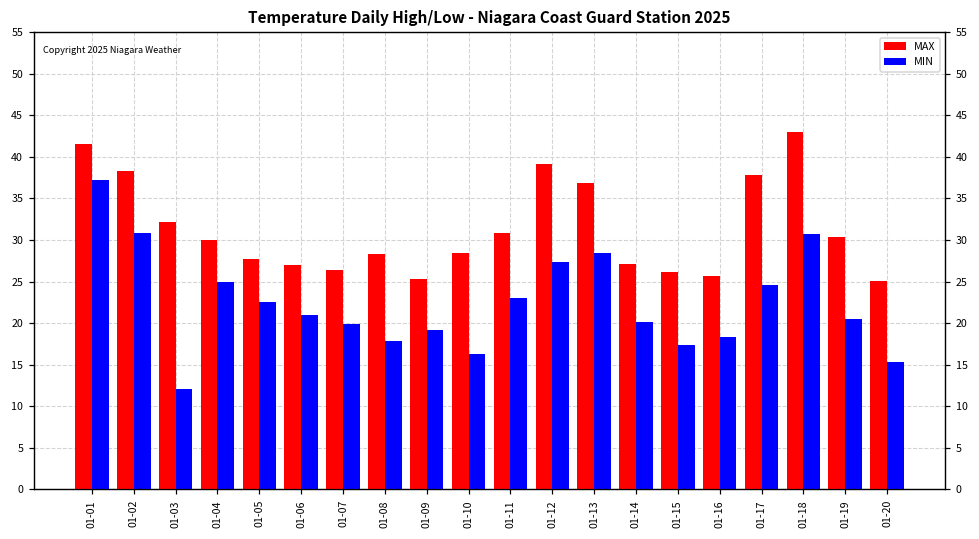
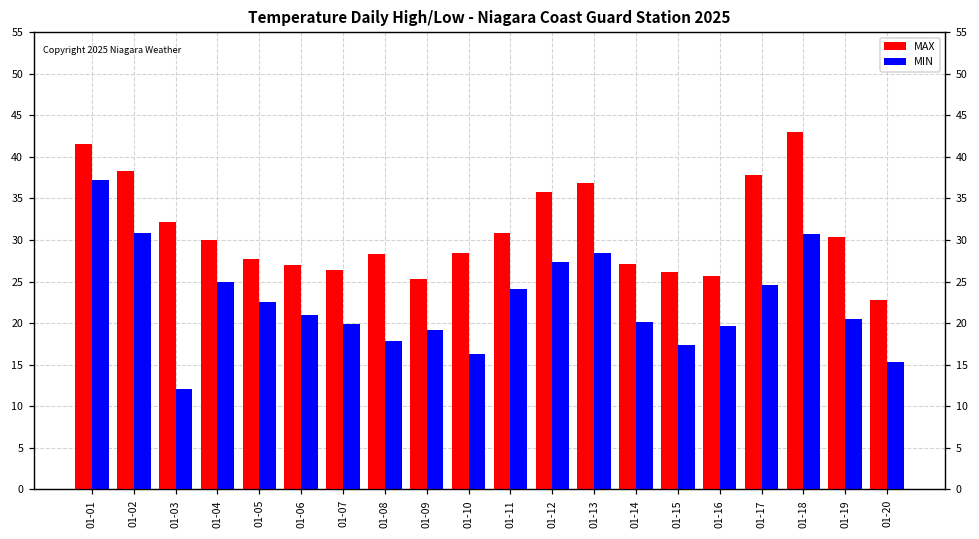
MIN, 01-11: 23 -> 24
MAX, 01-12: 39 -> 36
MIN, 01-16: 18 -> 20
MAX, 01-20: 25 -> 23
